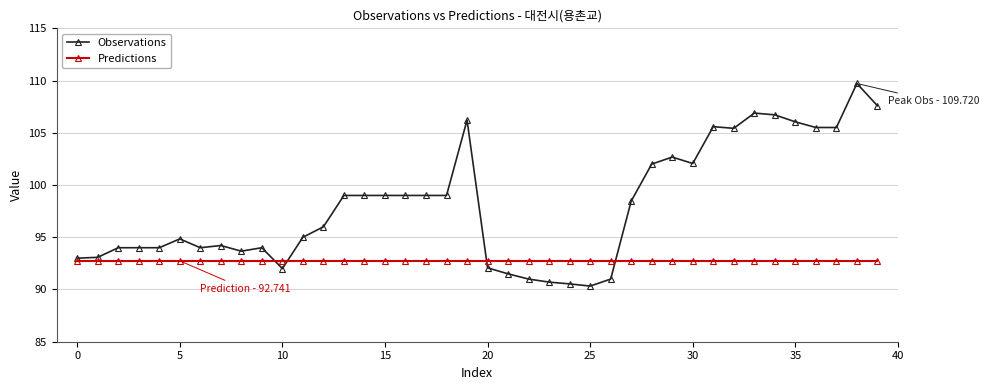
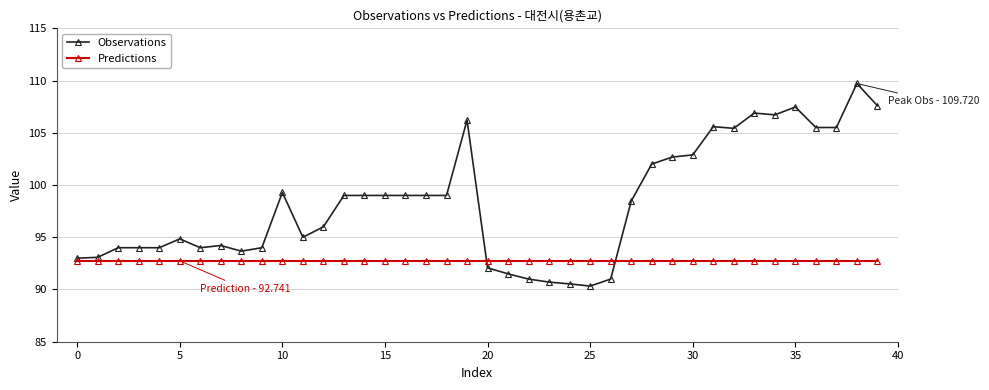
Observations, 10: 92.0 -> 99.3
Observations, 30: 102.1 -> 102.9
Observations, 35: 106.0 -> 107.5
